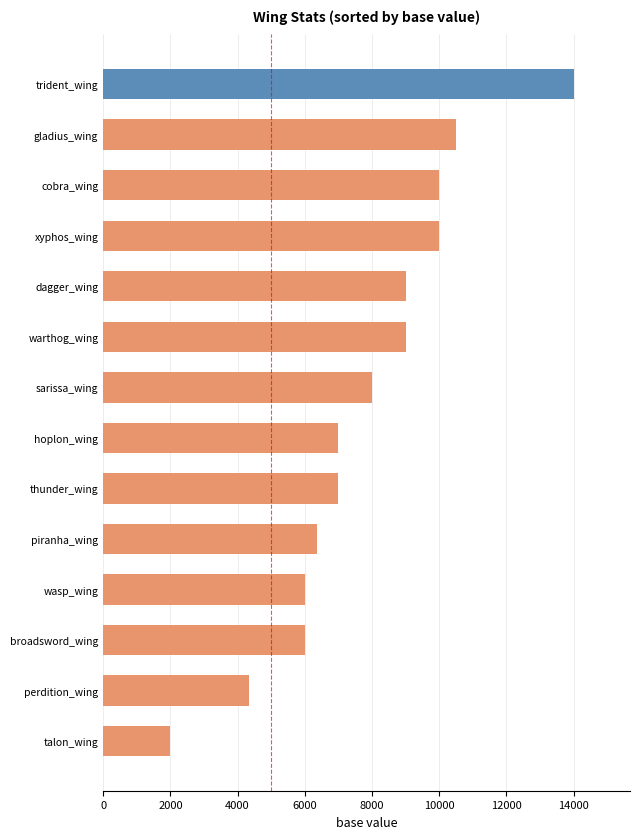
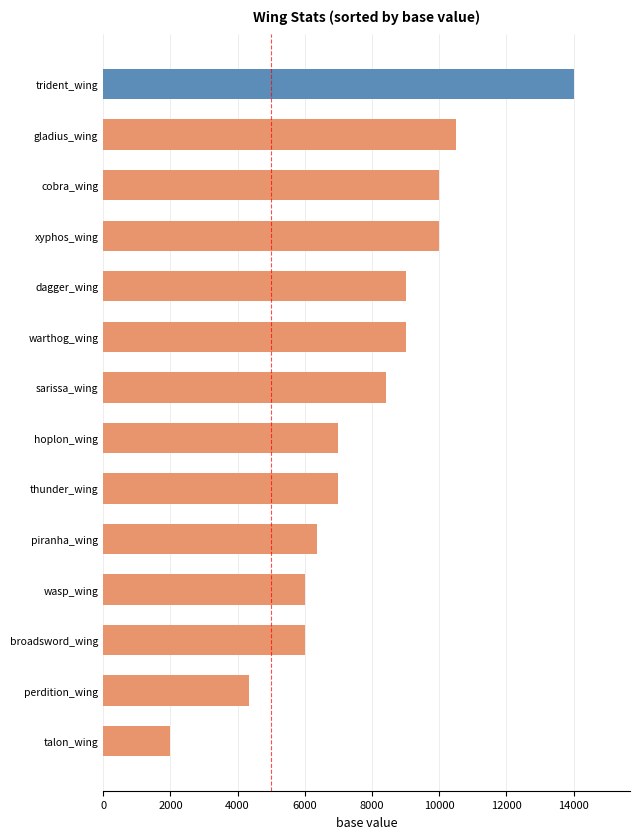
sarissa_wing: 8000 -> 8400
